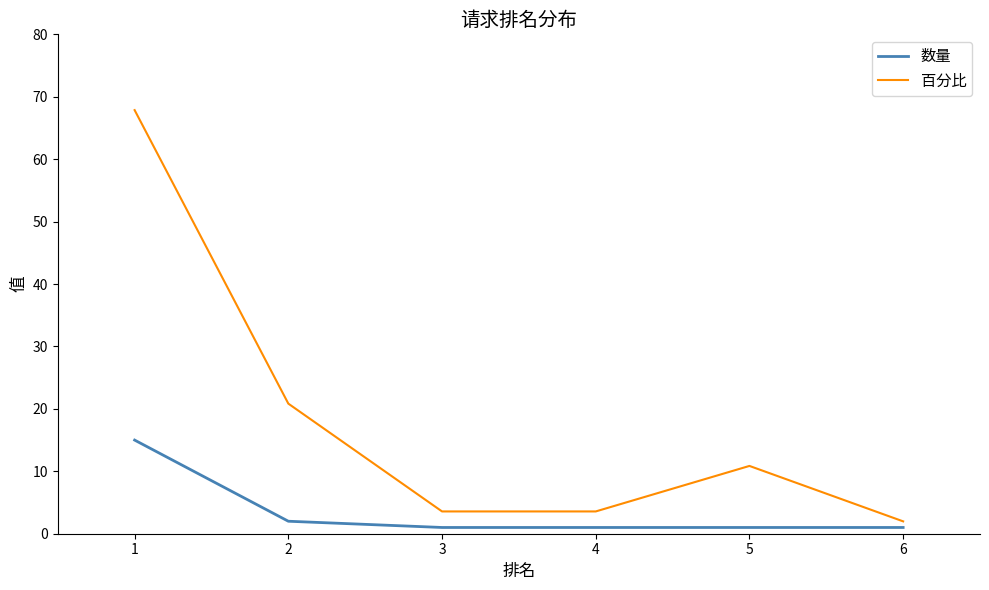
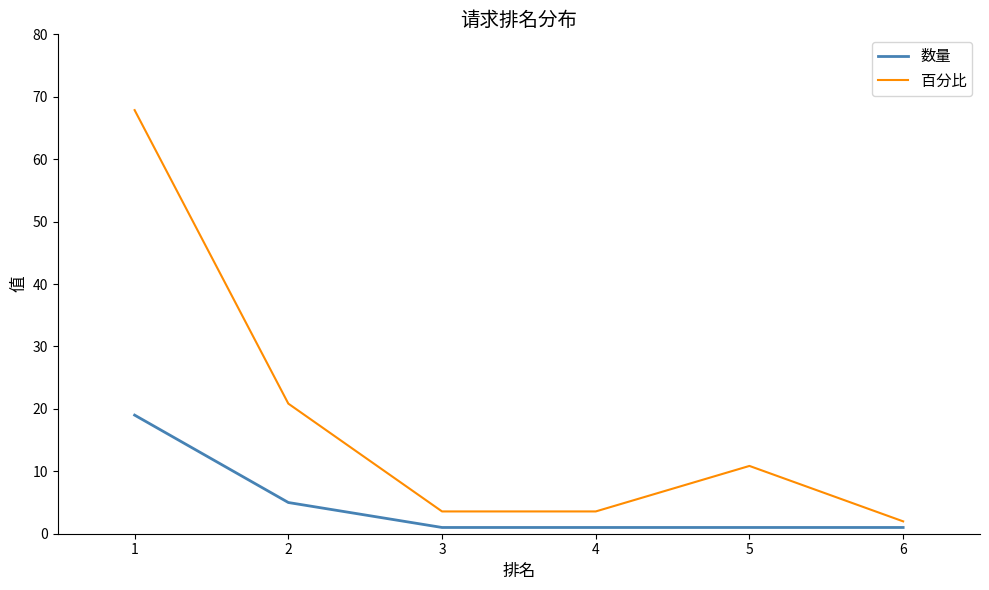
数量, 1: 15 -> 19
数量, 2: 2 -> 5
